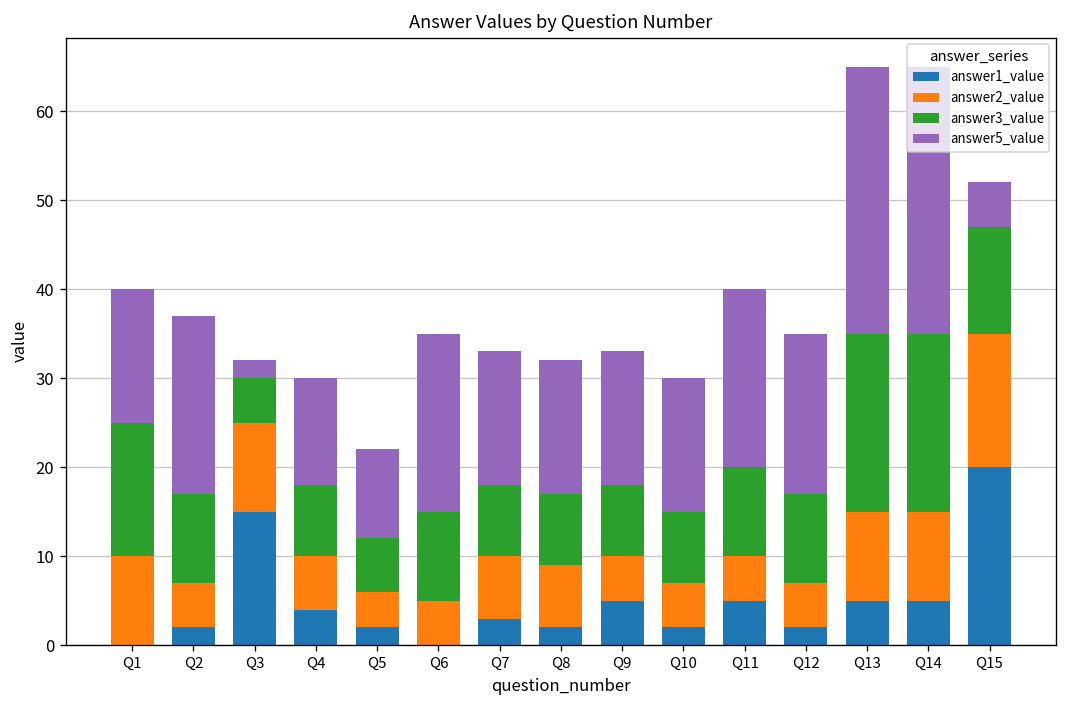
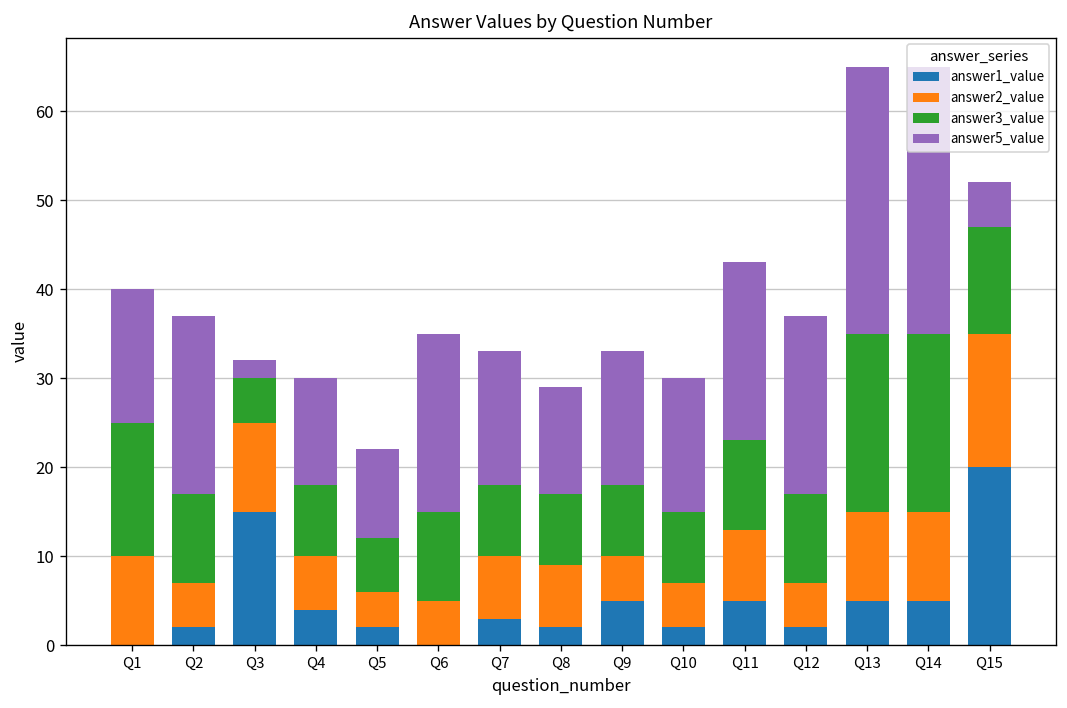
answer5_value, Q8: 15 -> 12
answer2_value, Q11: 5 -> 8
answer5_value, Q12: 18 -> 20
